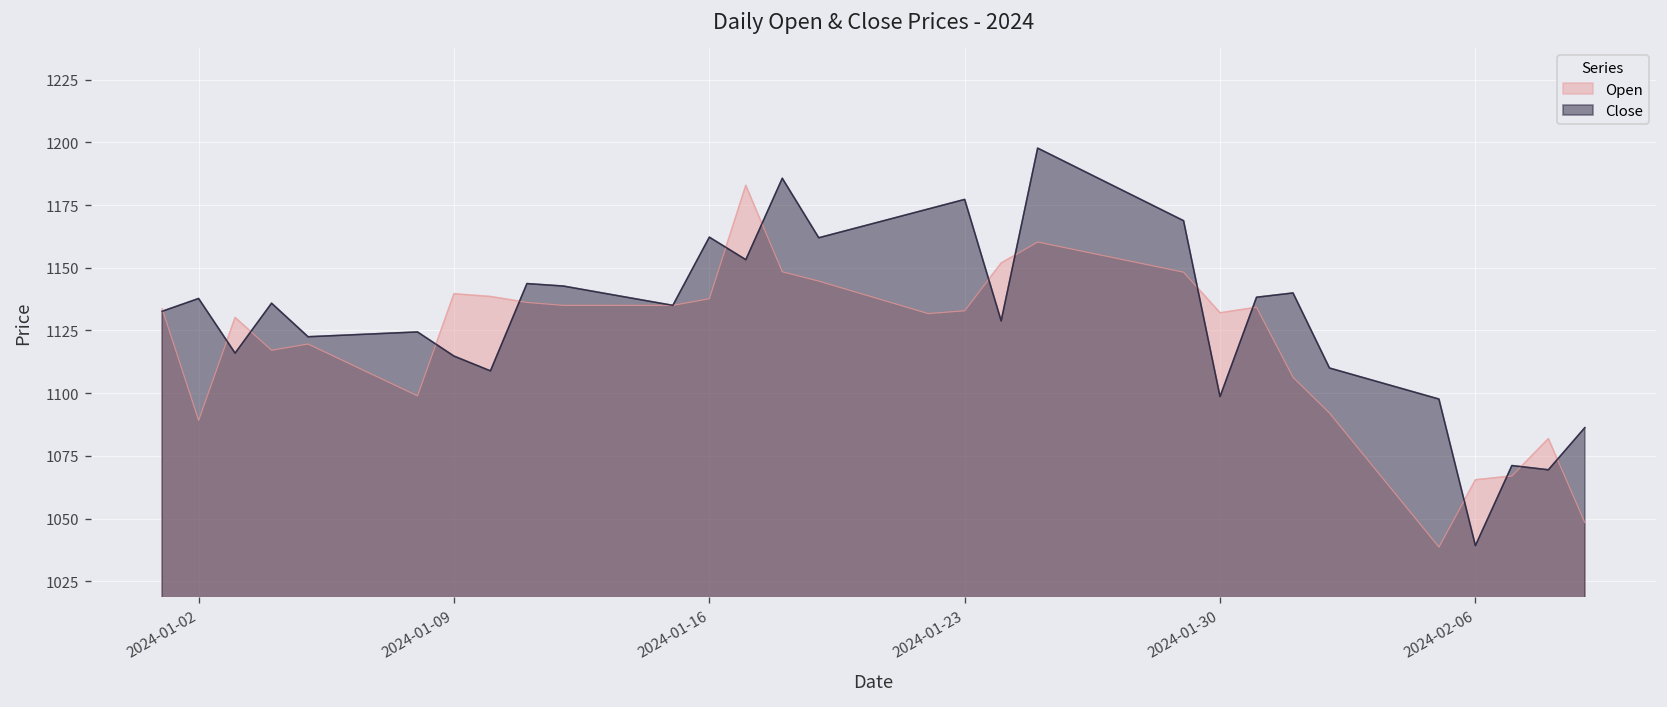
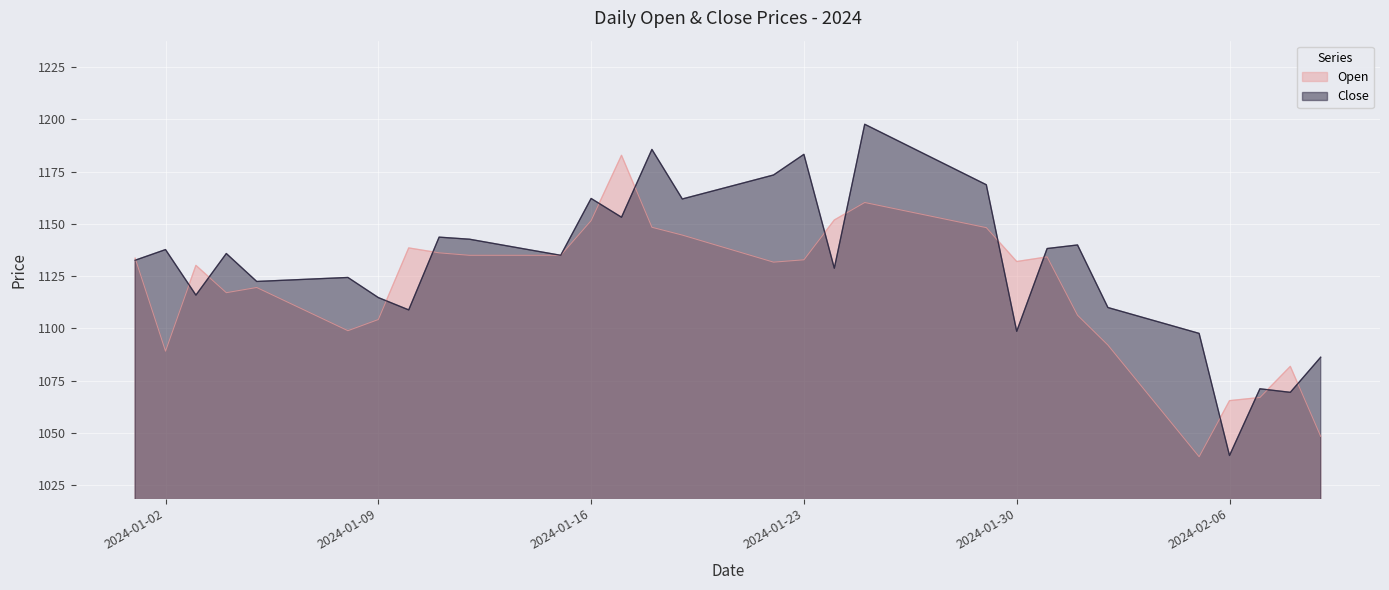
Open, 2024-01-09: 1140 -> 1104
Open, 2024-01-16: 1138 -> 1152
Close, 2024-01-23: 1177 -> 1183
